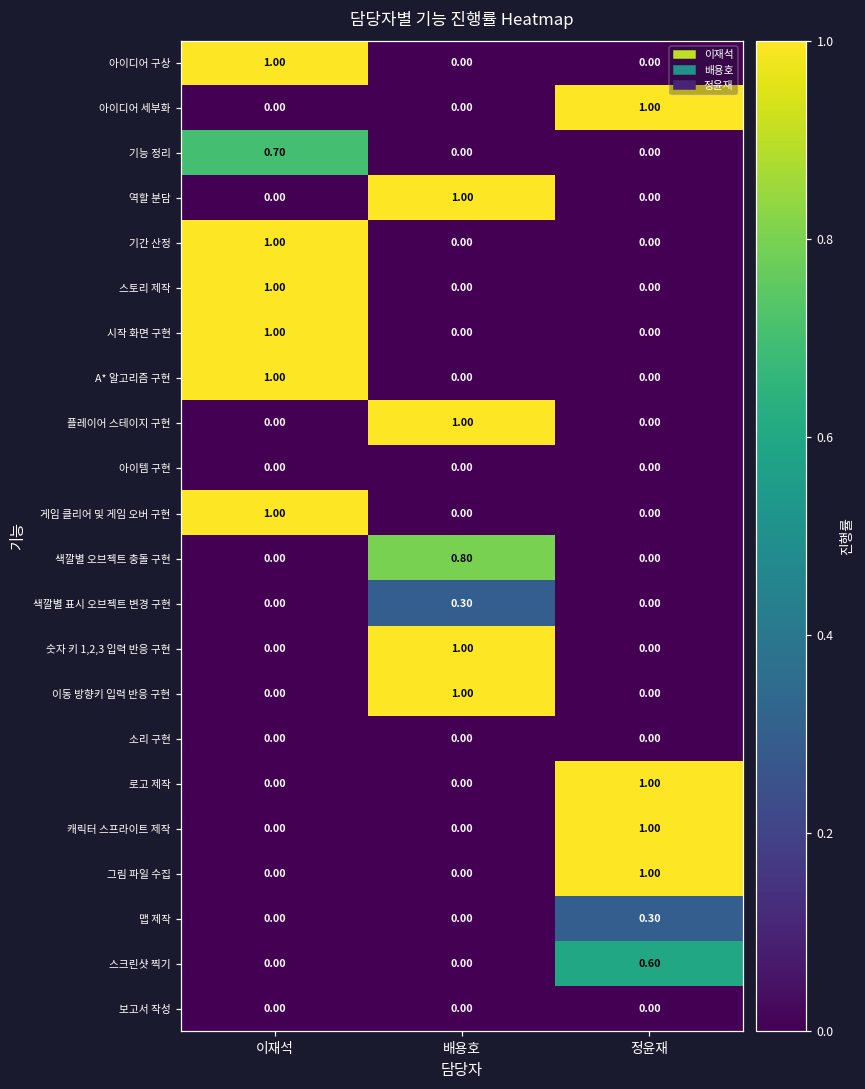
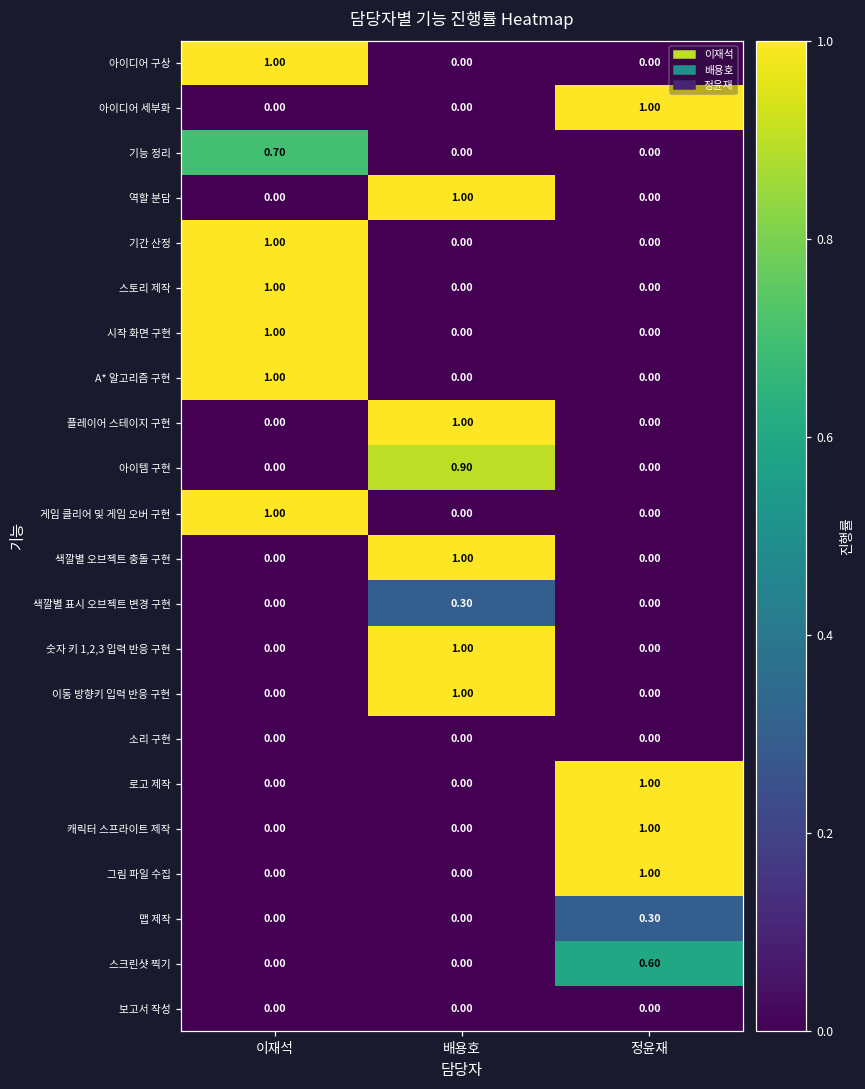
아이템 구현, 배용호: 0.00 -> 0.90
색깔별 오브젝트 충돌 구현, 배용호: 0.80 -> 1.00
